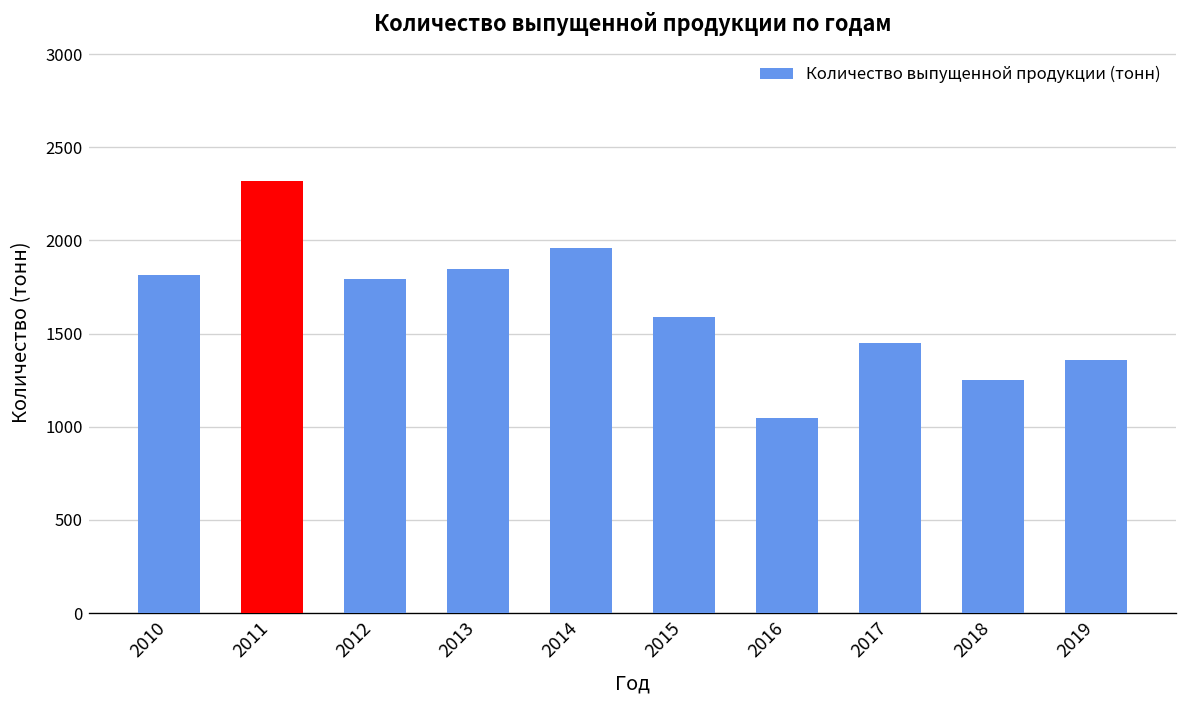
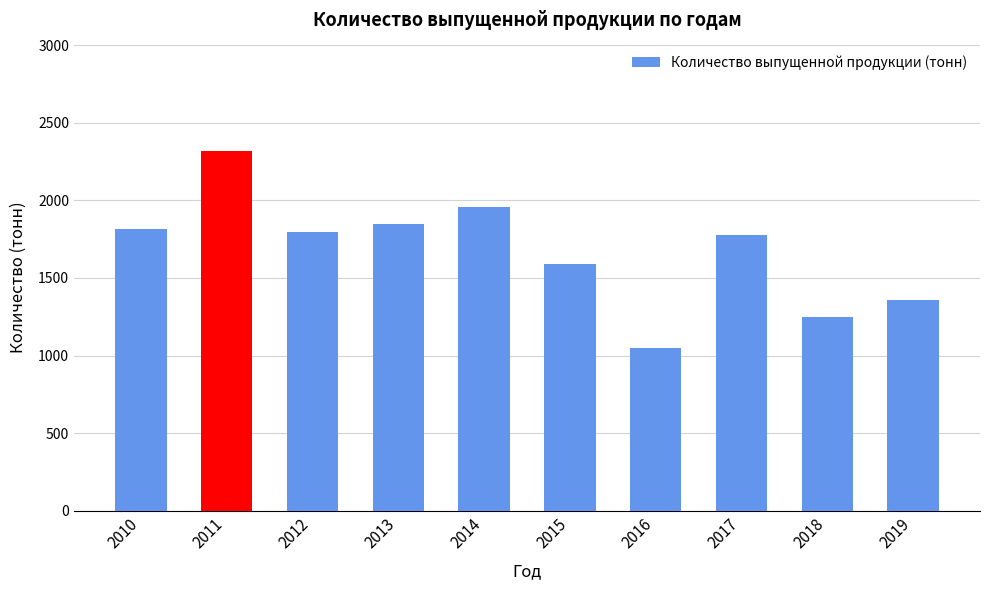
2017: 1450 -> 1780
